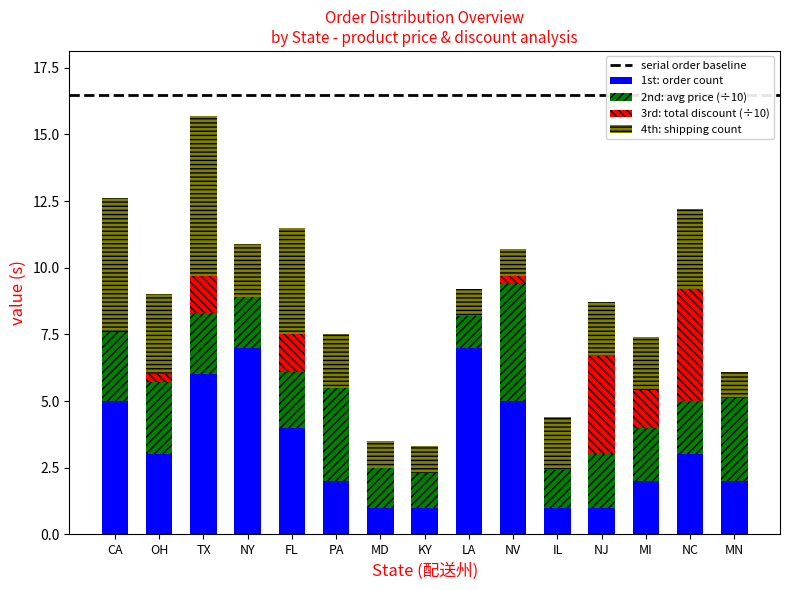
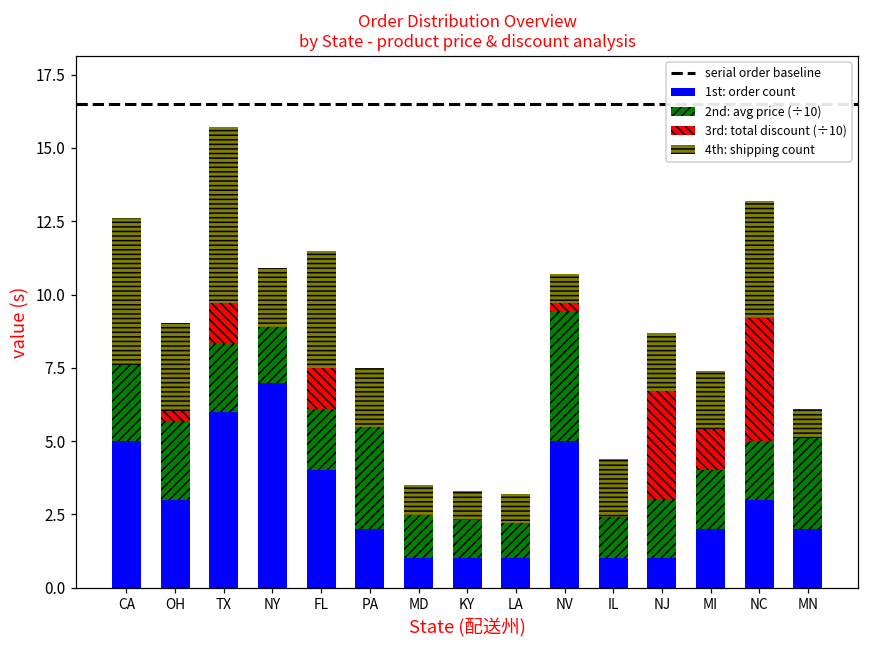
1st: order count, LA: 7 -> 1
4th: shipping count, NC: 3 -> 4
